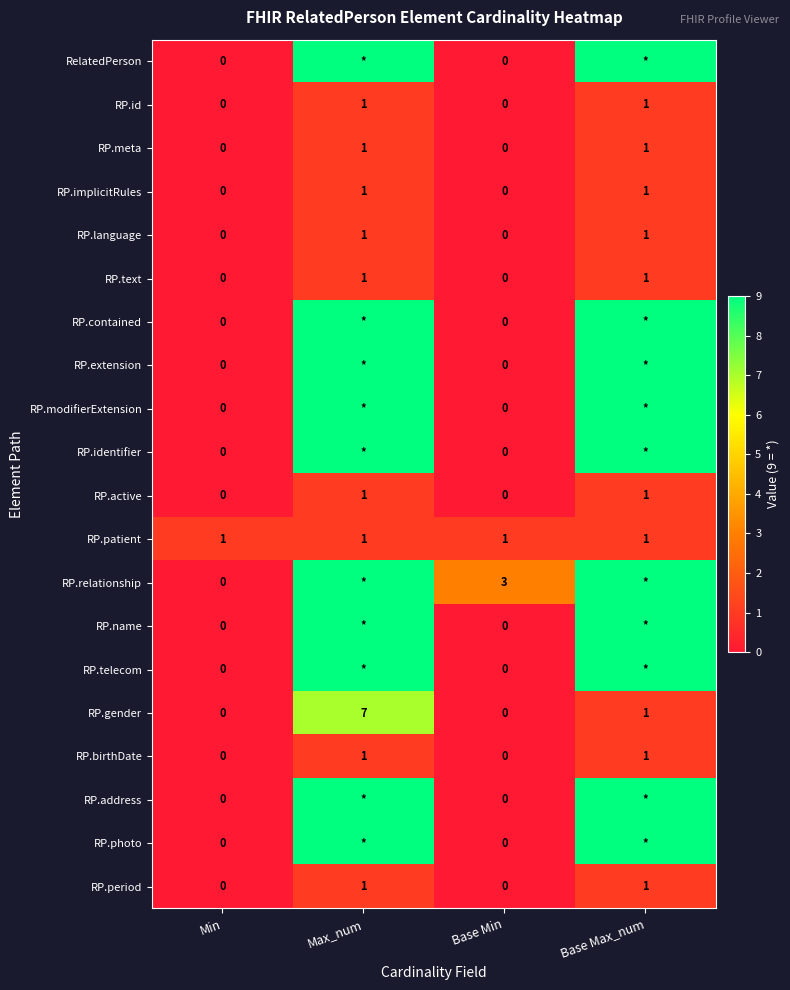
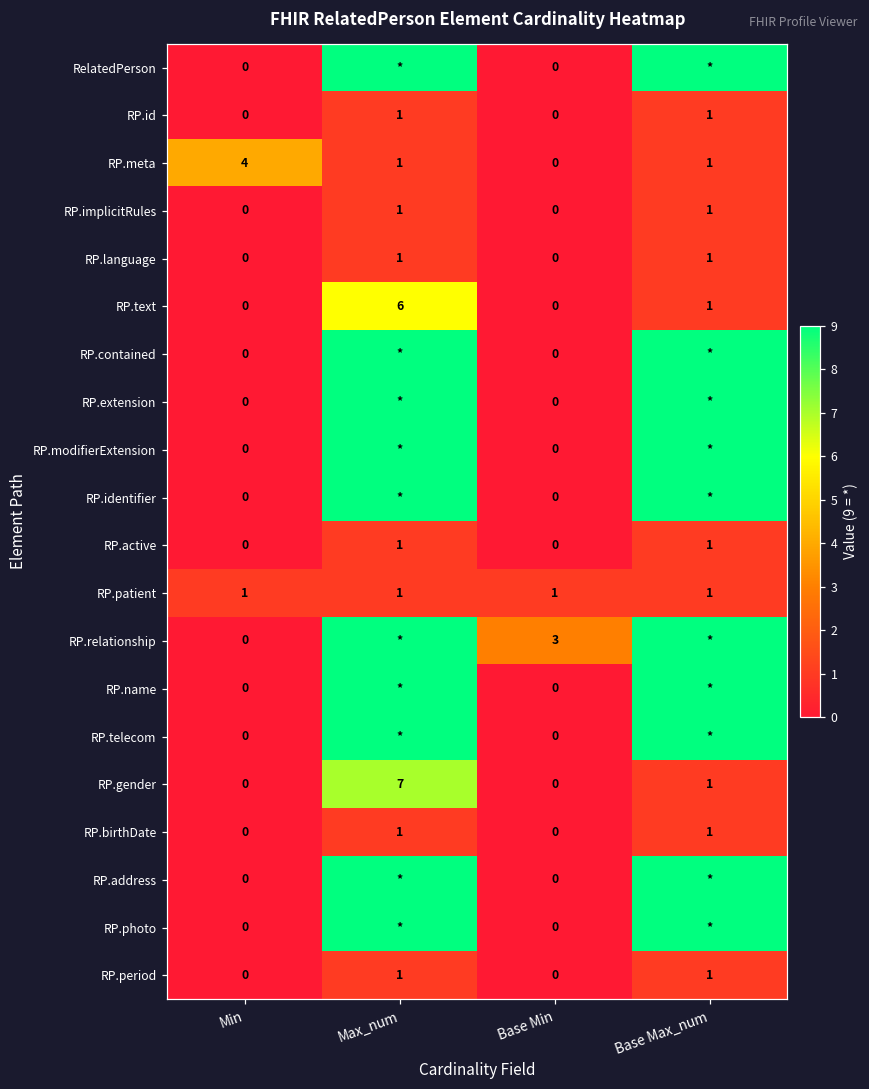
RP.meta, Min: 0 -> 4
RP.text, Max_num: 1 -> 6
